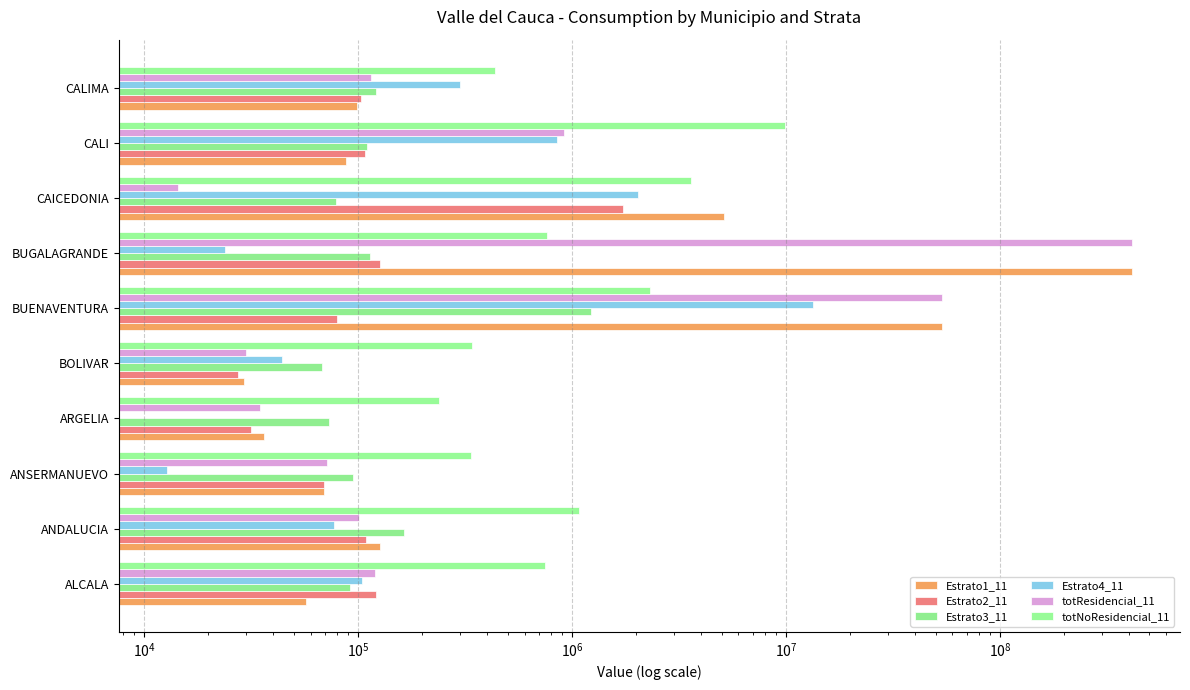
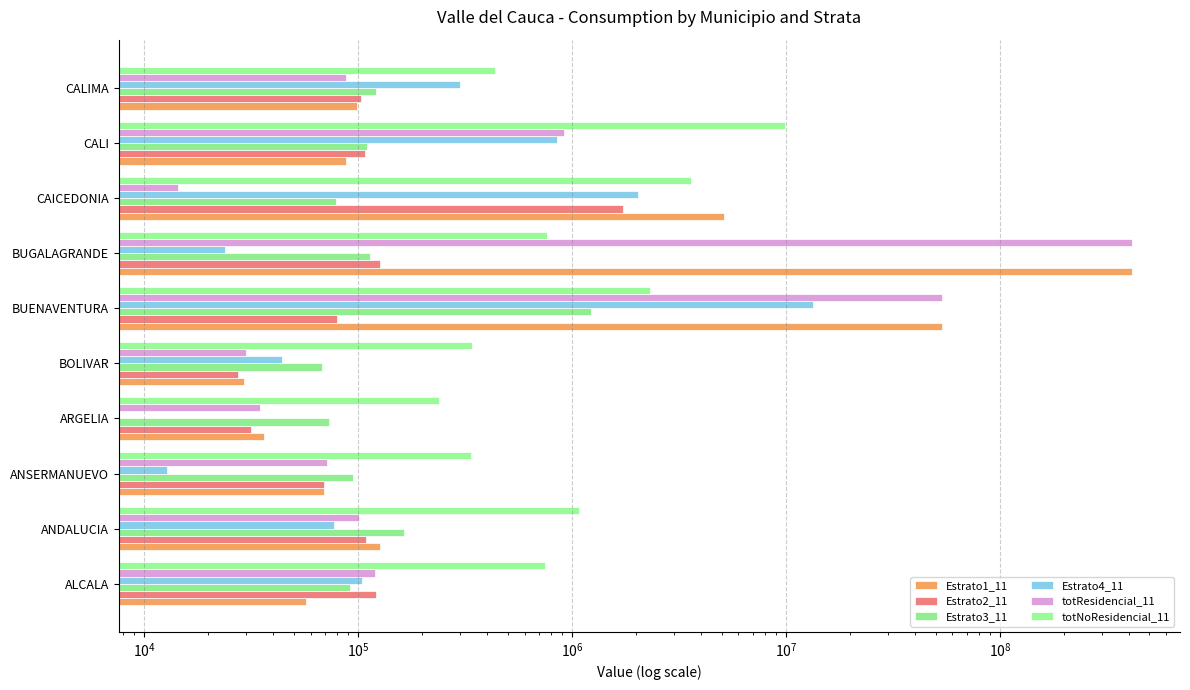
totResidencial_11, CALIMA: 120000 -> 87000
